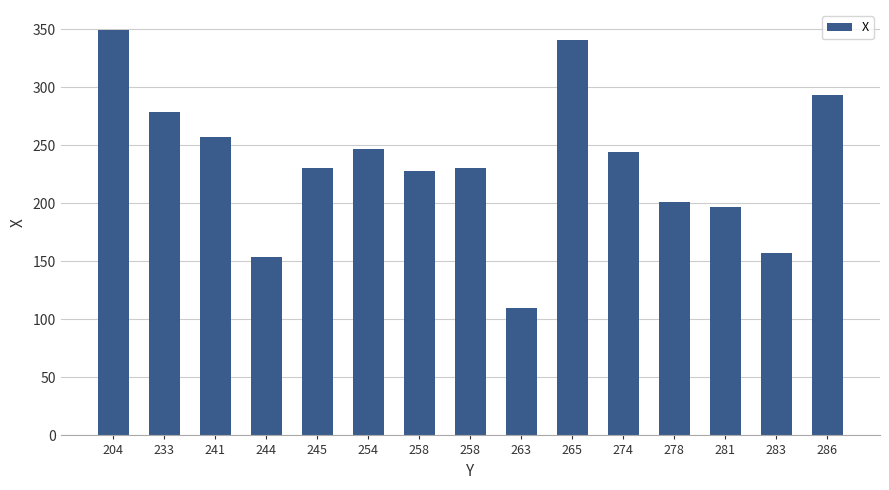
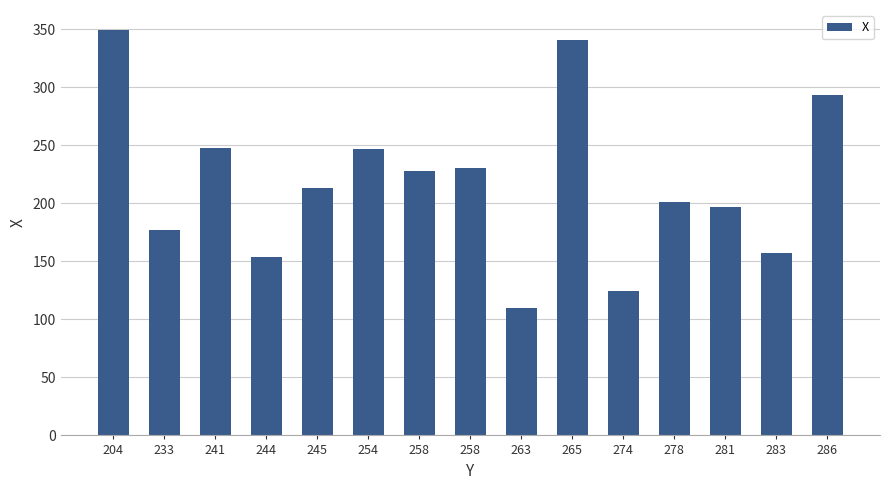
233: 279 -> 177
241: 257 -> 248
245: 230 -> 213
274: 244 -> 124
